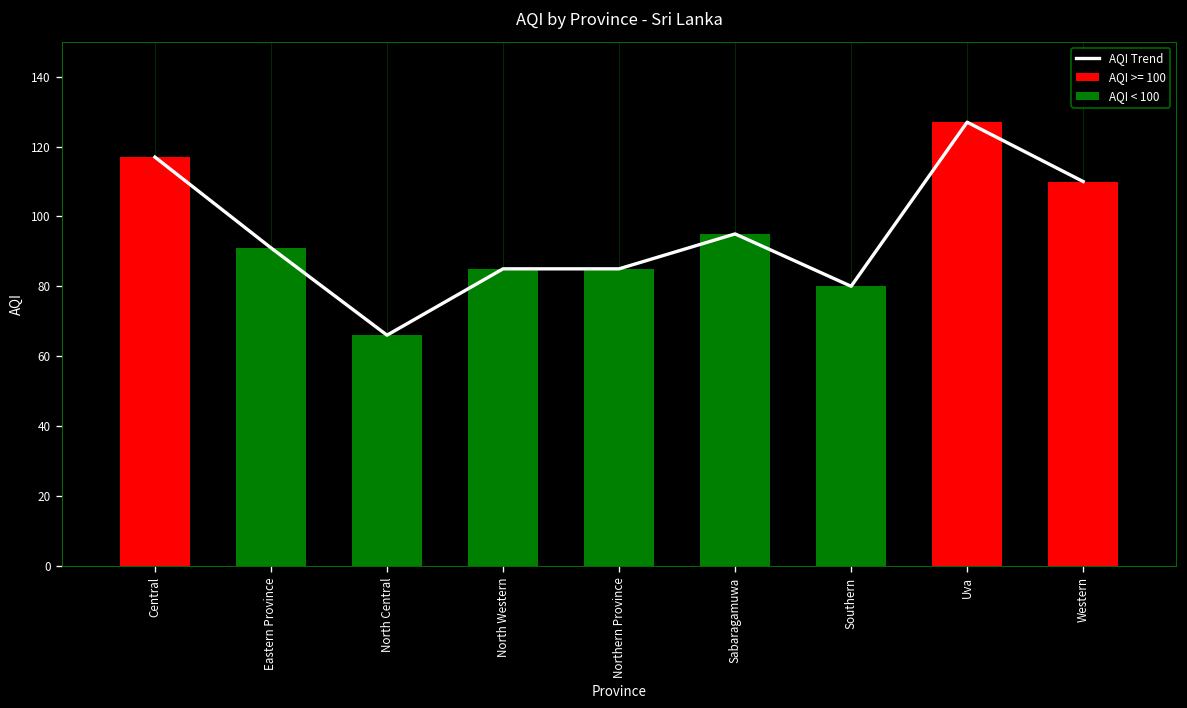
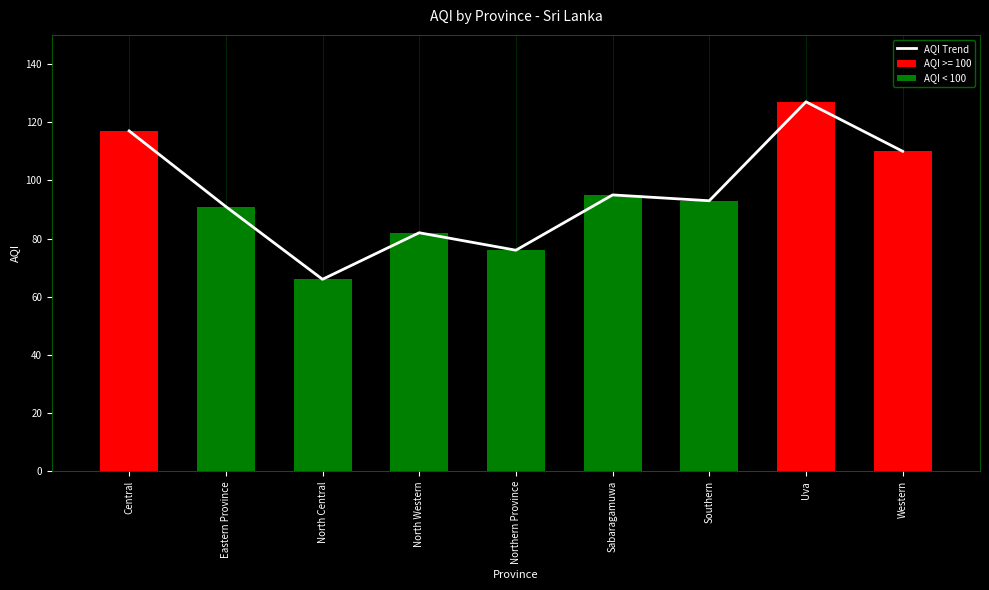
North Western: 85 -> 82
Northern Province: 85 -> 76
Southern: 80 -> 93
